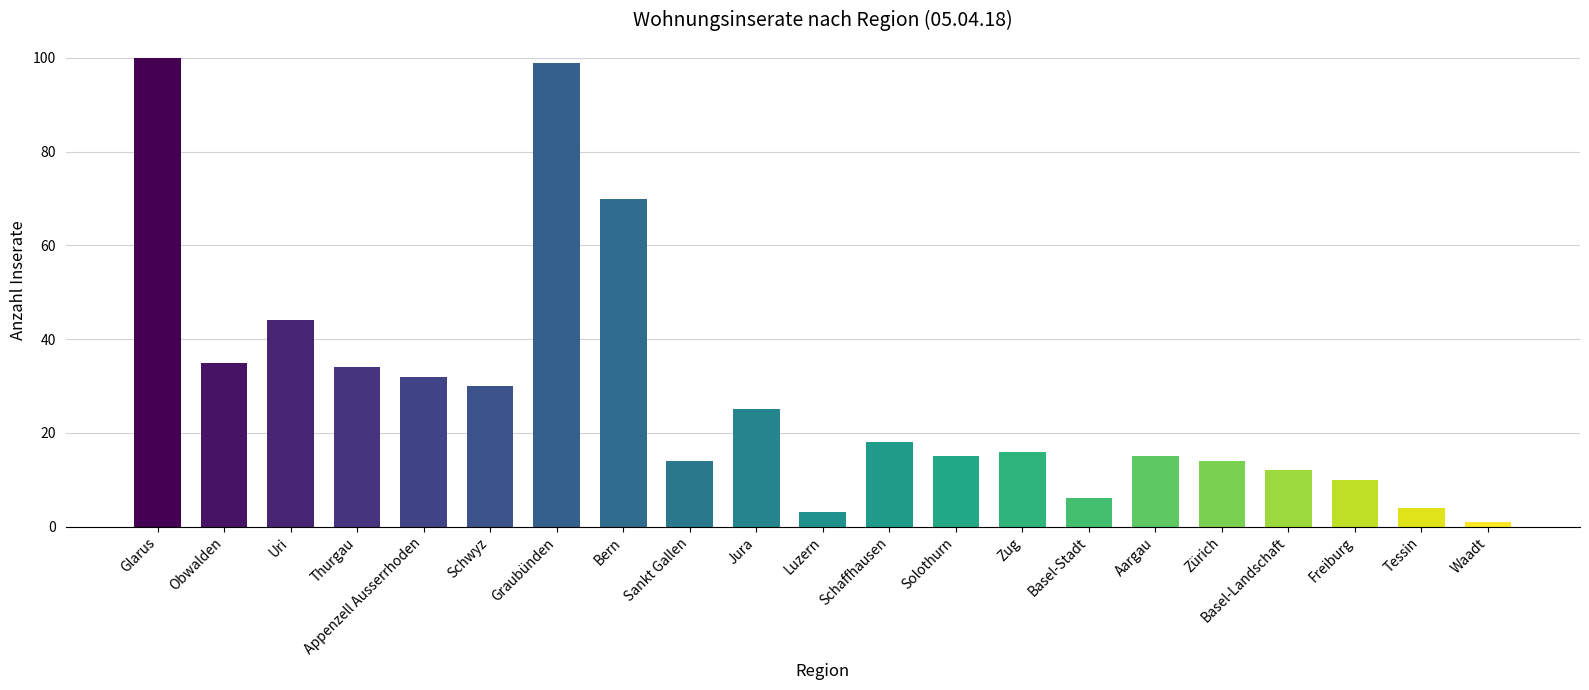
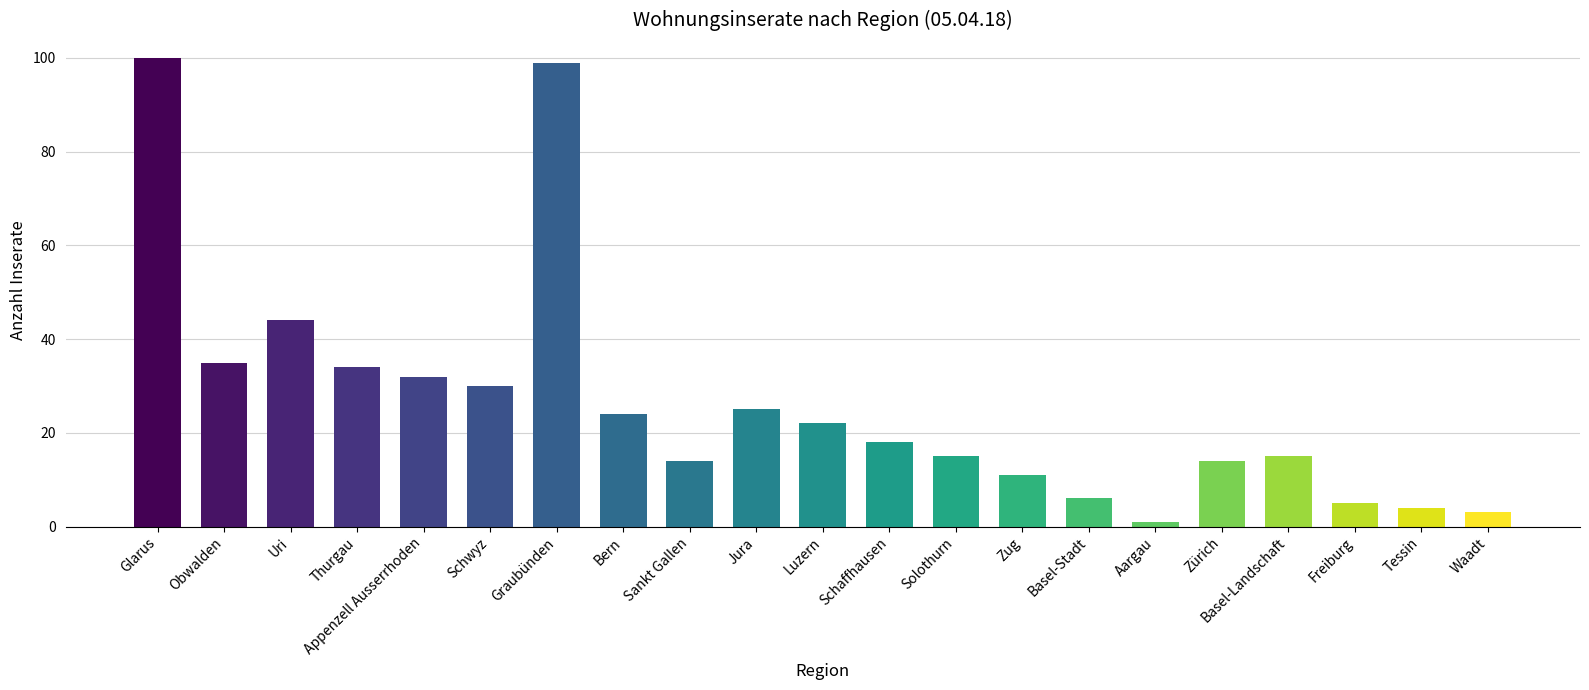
Bern: 70 -> 24
Luzern: 3 -> 22
Zug: 16 -> 11
Aargau: 15 -> 1
Basel-Landschaft: 12 -> 15
Freiburg: 10 -> 5
Waadt: 1 -> 3
